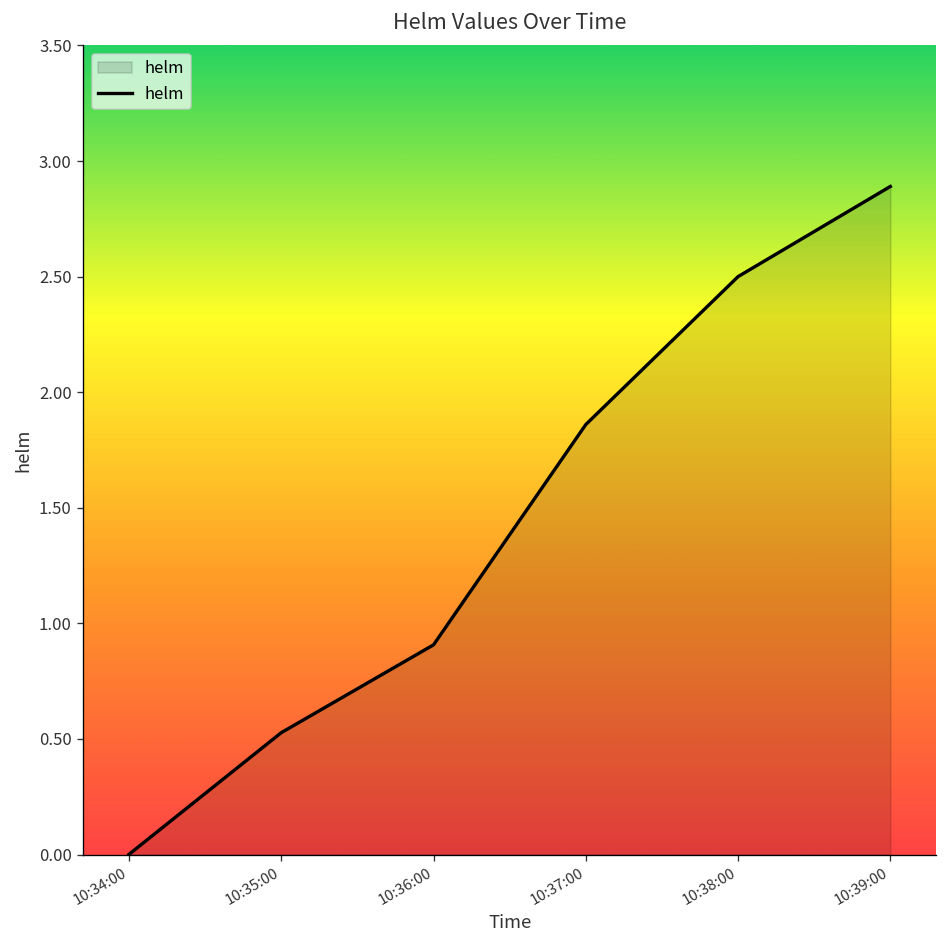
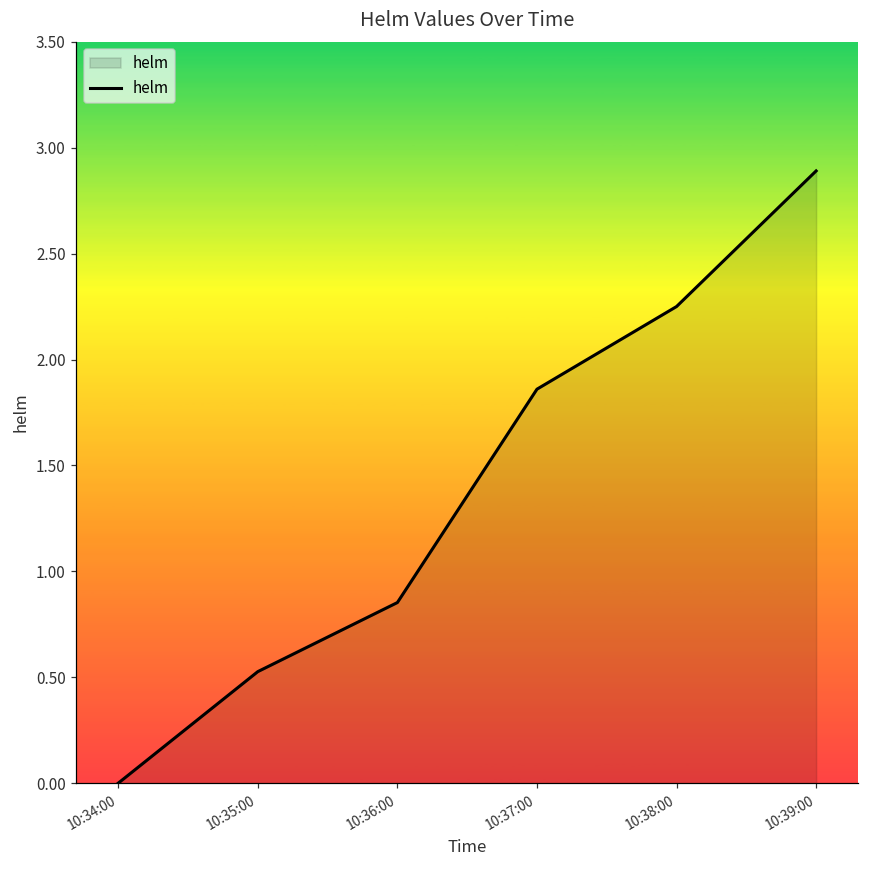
10:36:00: 0.91 -> 0.85
10:38:00: 2.50 -> 2.25
